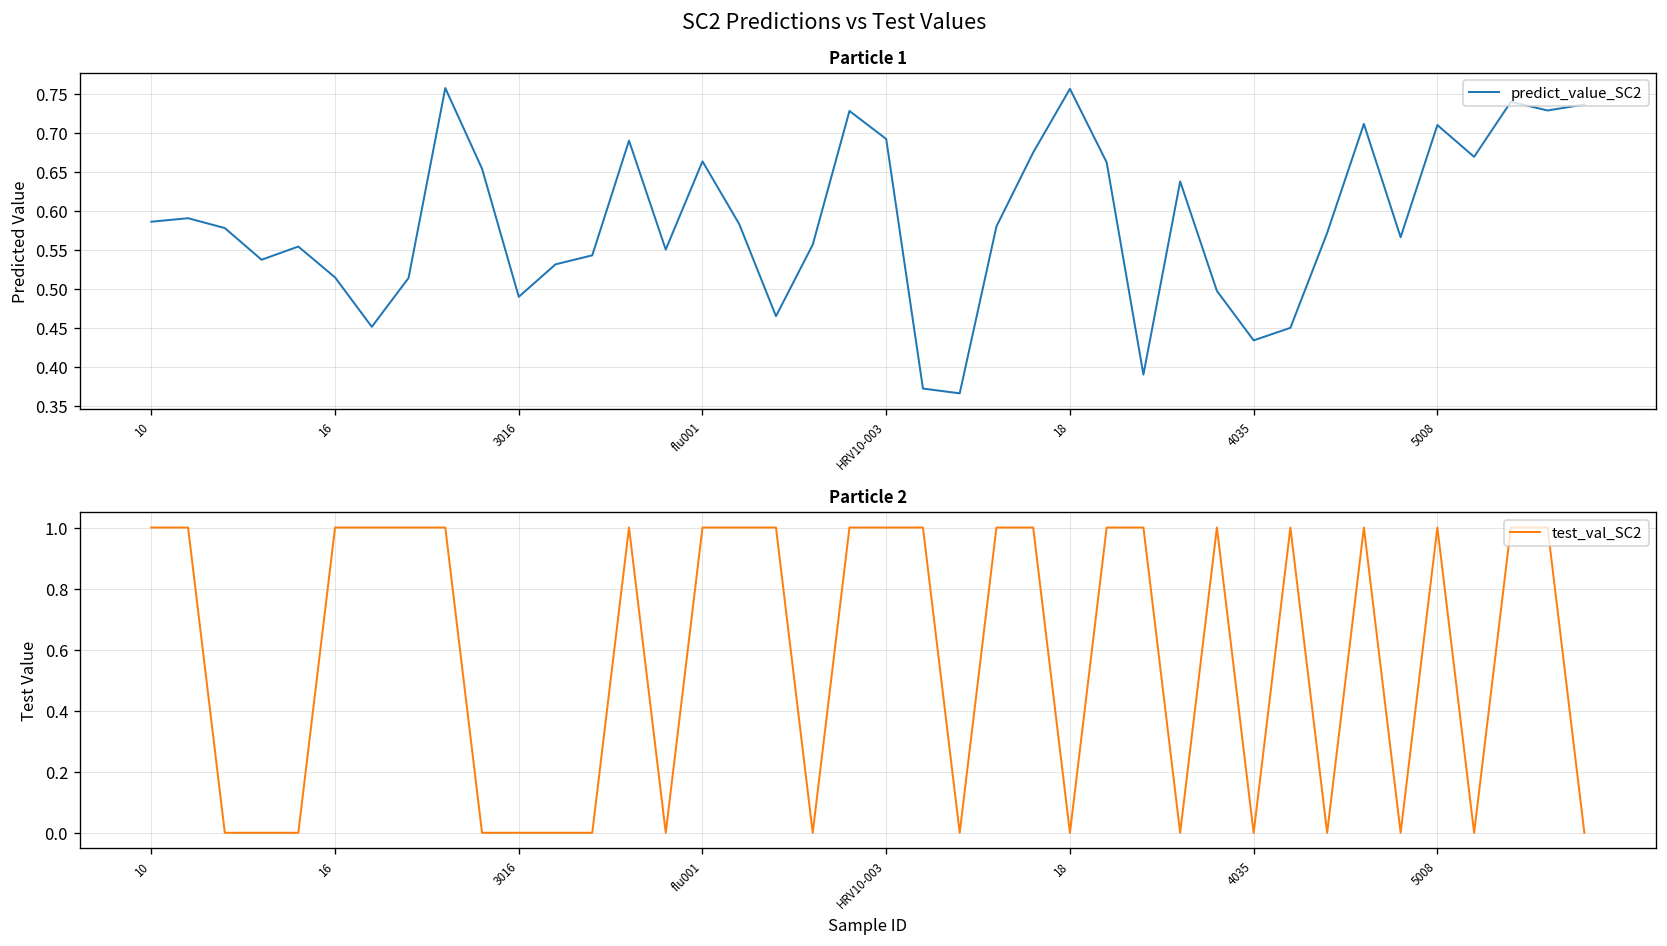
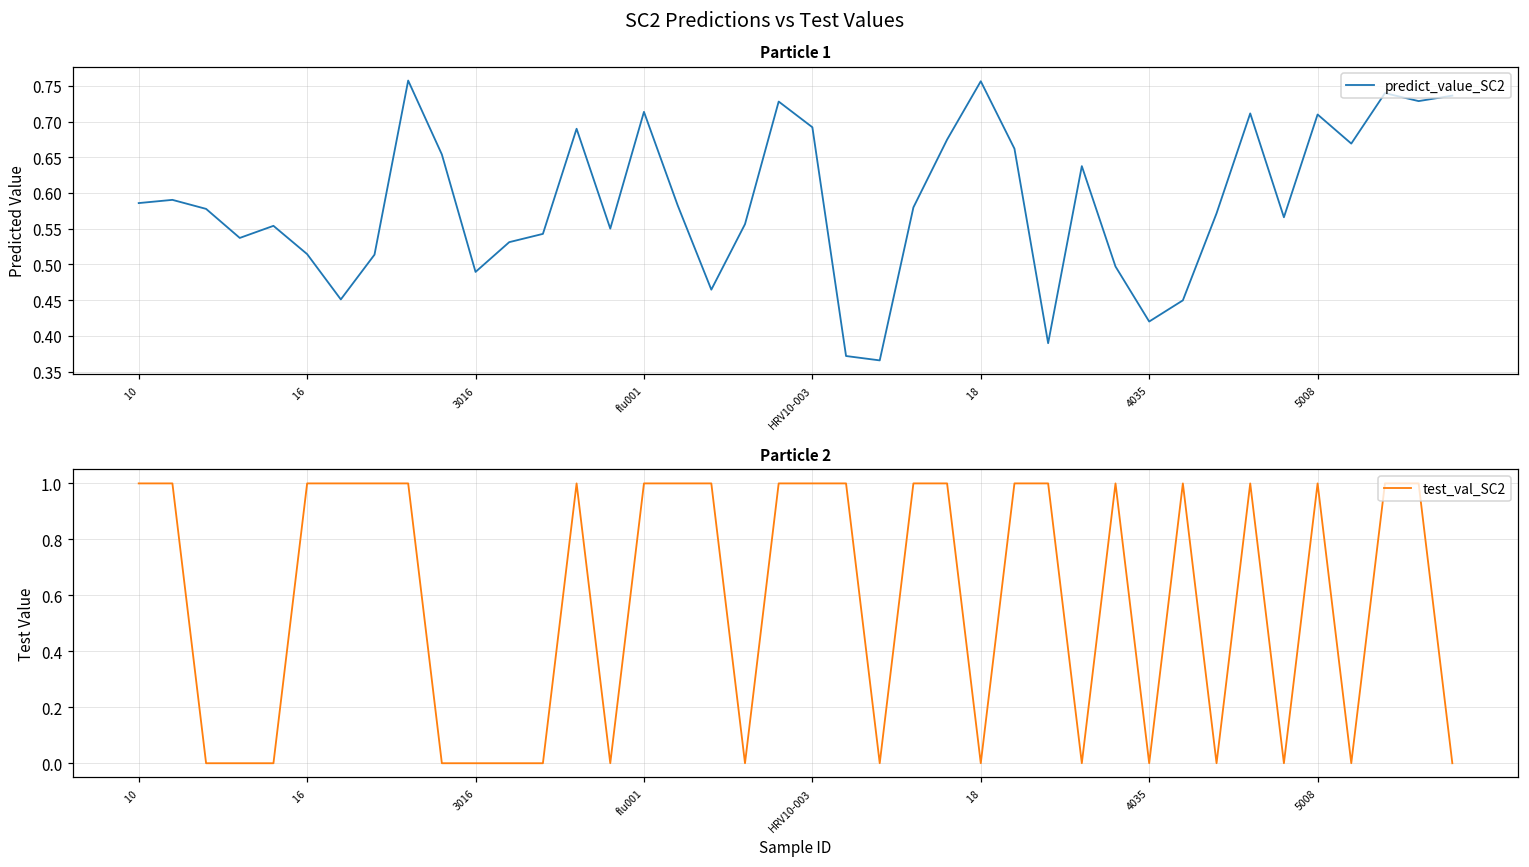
Particle 1, flu001: 0.66 -> 0.71
Particle 1, 4035: 0.43 -> 0.42
